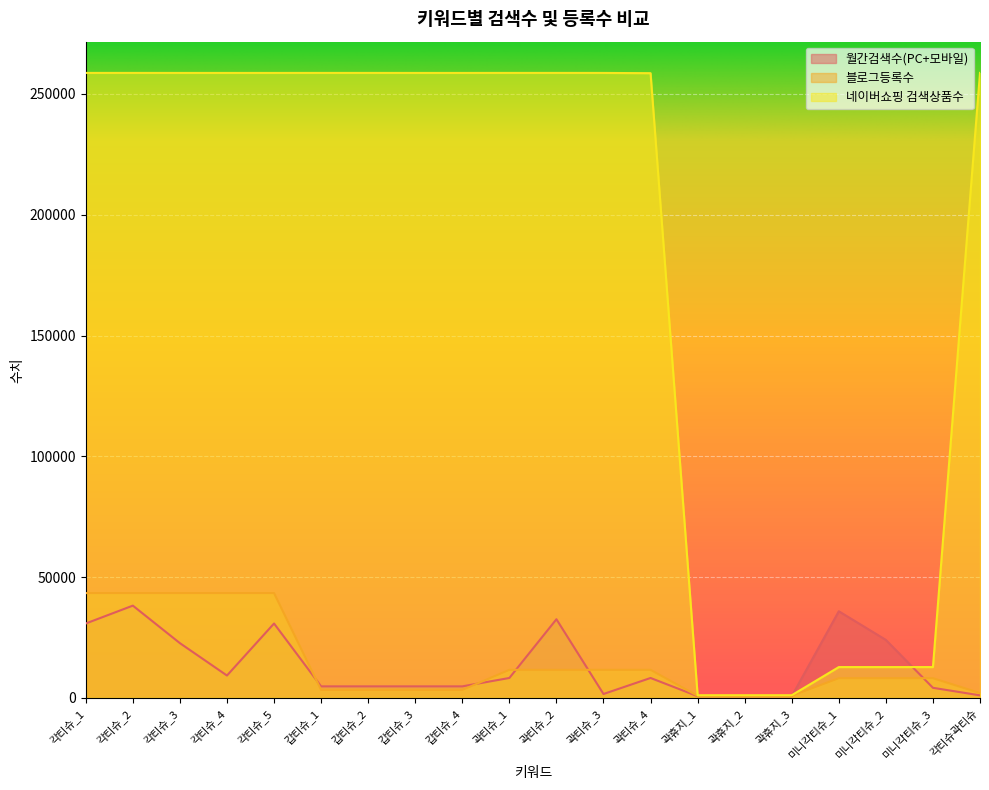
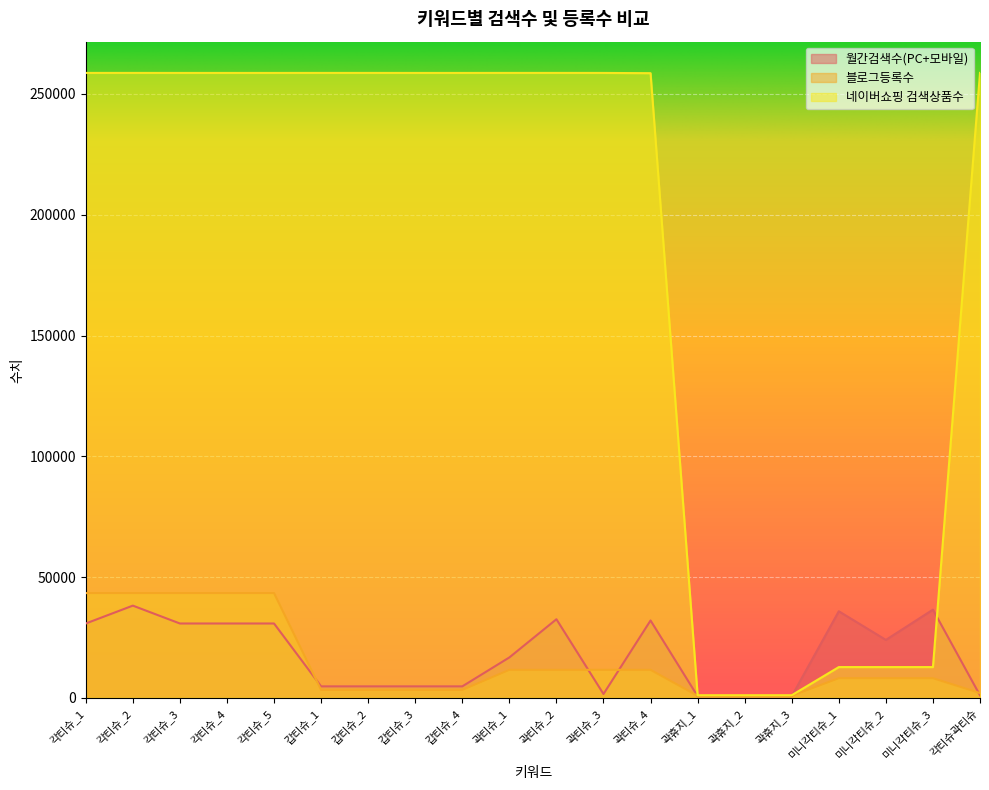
월간검색수(PC+모바일), 각티슈_3: 23000 -> 31000
월간검색수(PC+모바일), 각티슈_4: 9000 -> 31000
월간검색수(PC+모바일), 곽티슈_1: 8000 -> 17000
월간검색수(PC+모바일), 곽티슈_4: 8000 -> 32000
월간검색수(PC+모바일), 미니각티슈_3: 4000 -> 37000
